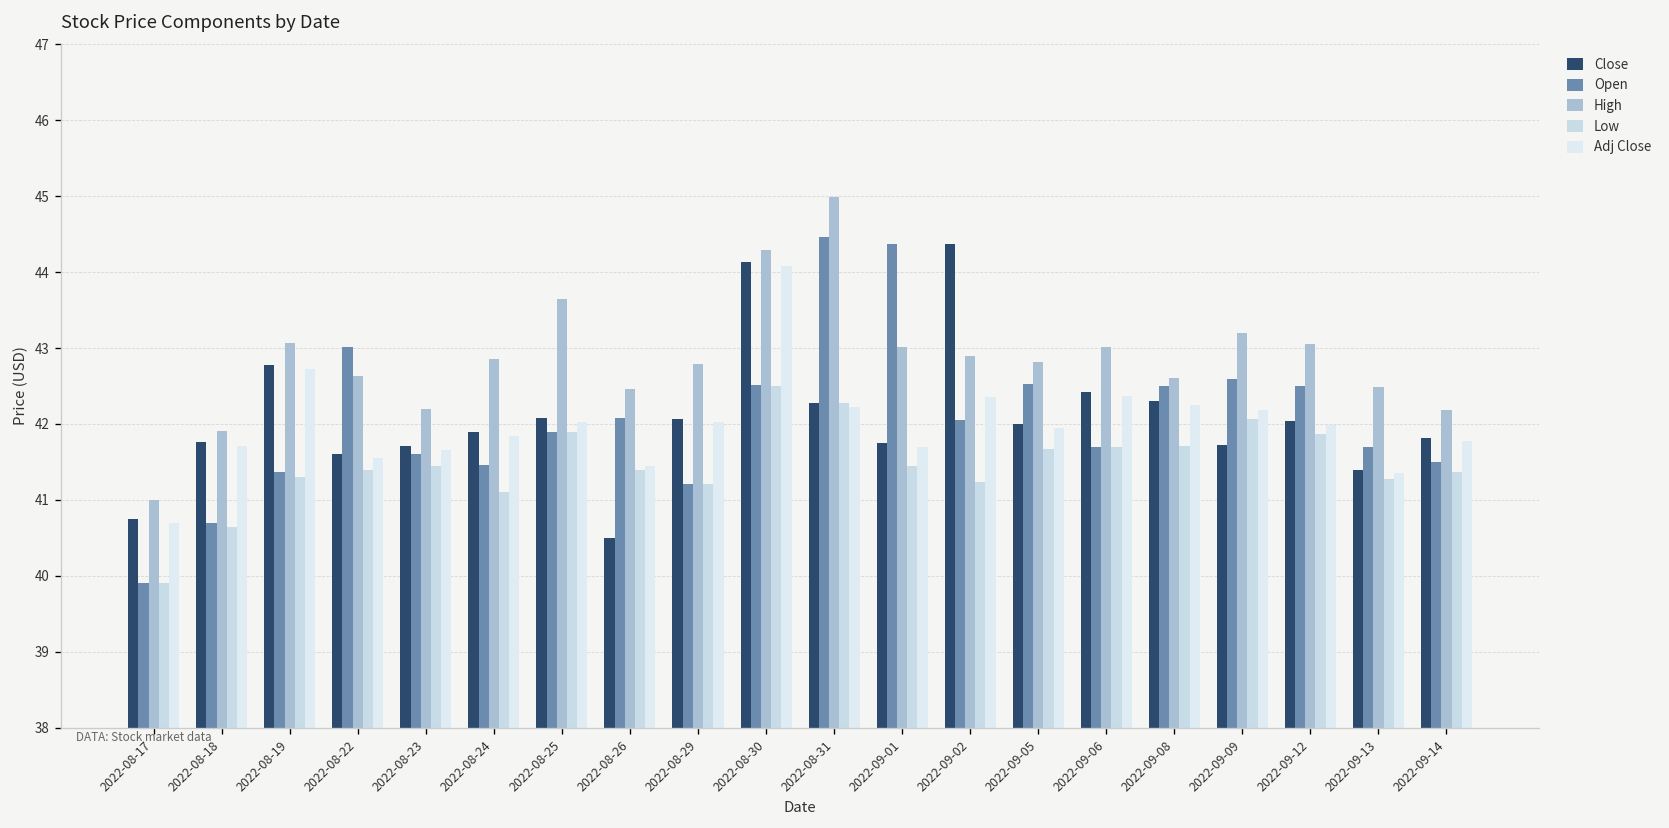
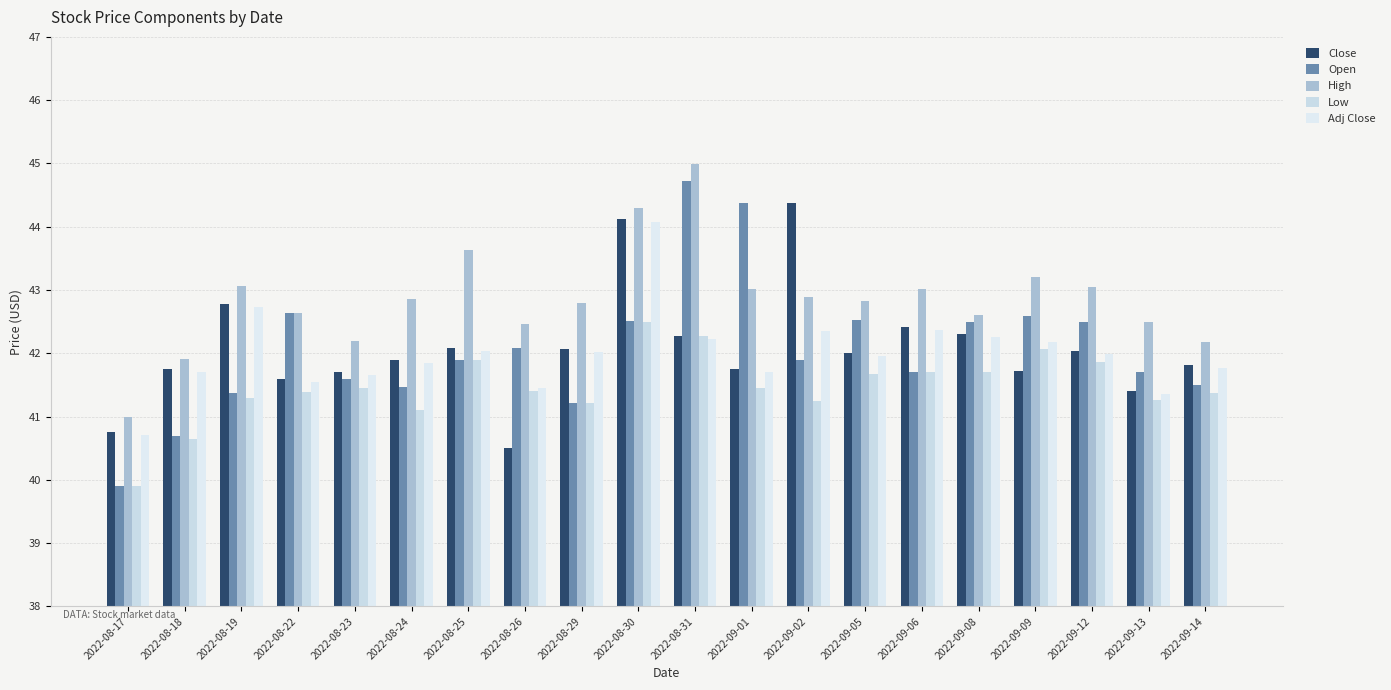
Open, 2022-08-22: 43.0 -> 42.6
Open, 2022-08-31: 44.5 -> 44.7
Open, 2022-09-02: 42.0 -> 41.9
